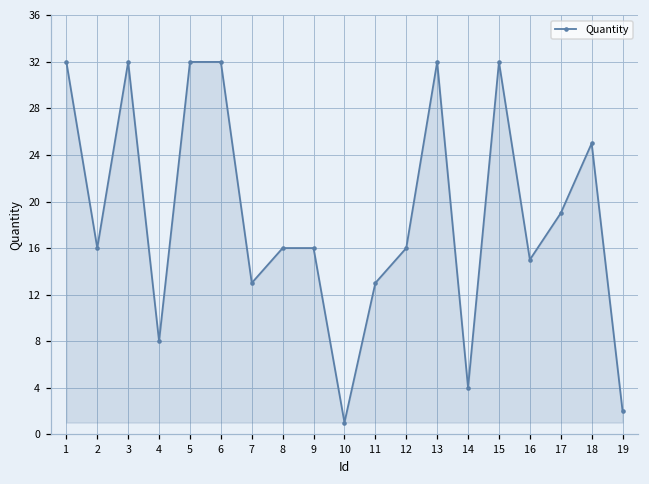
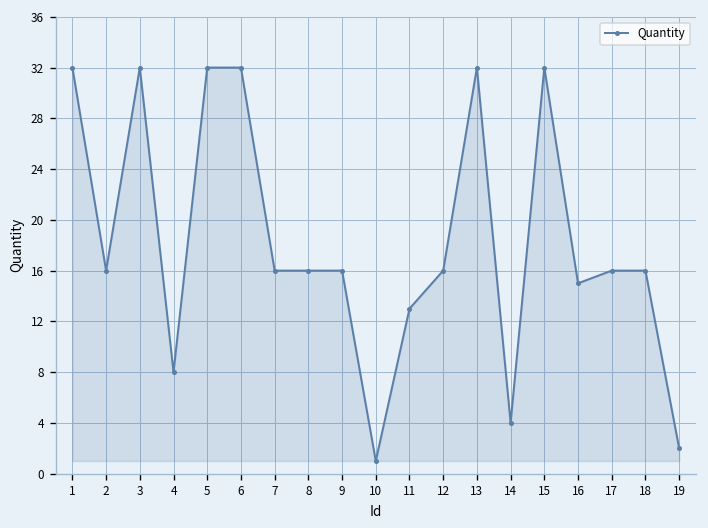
7: 13 -> 16
17: 19 -> 16
18: 25 -> 16
